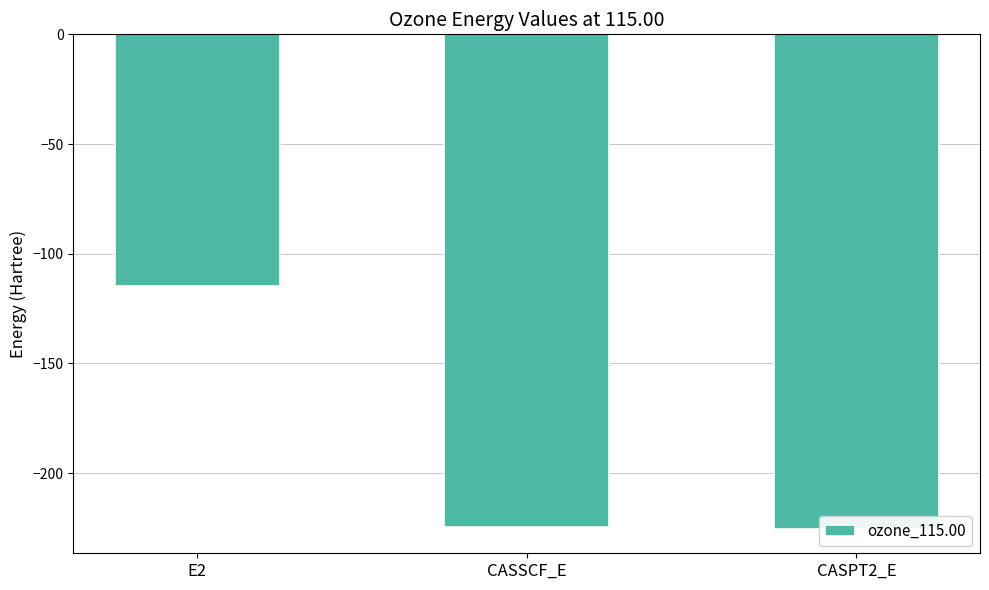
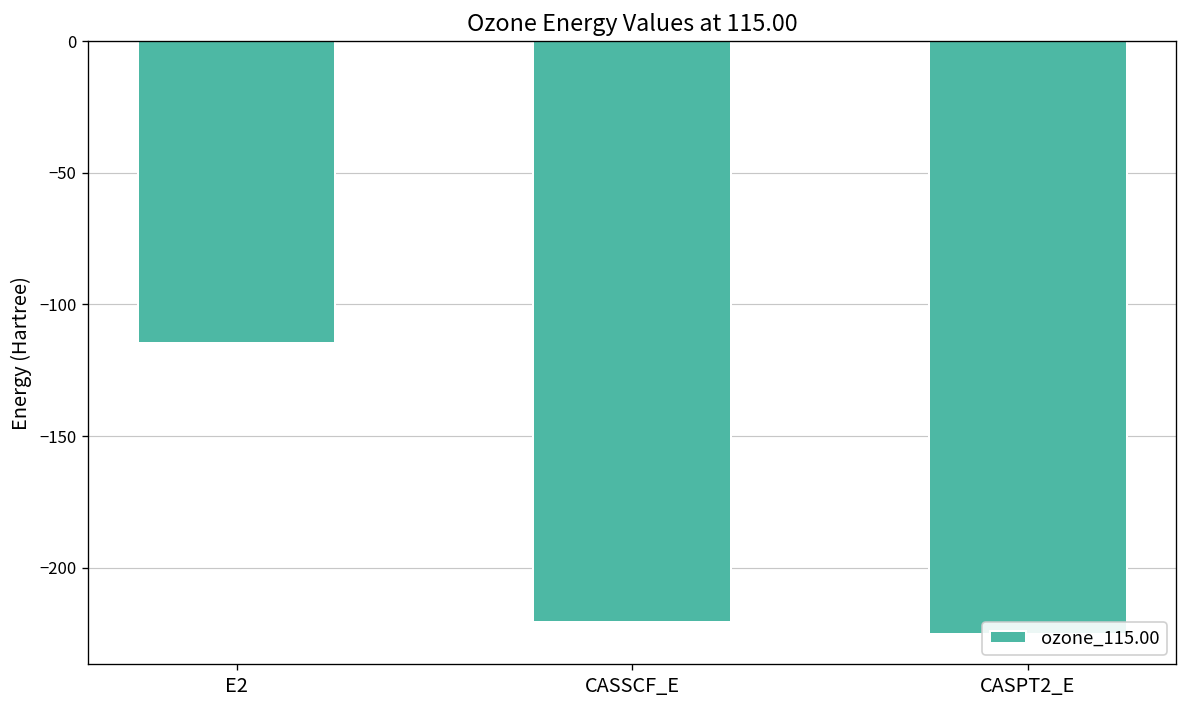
CASSCF_E: -225 -> -221
